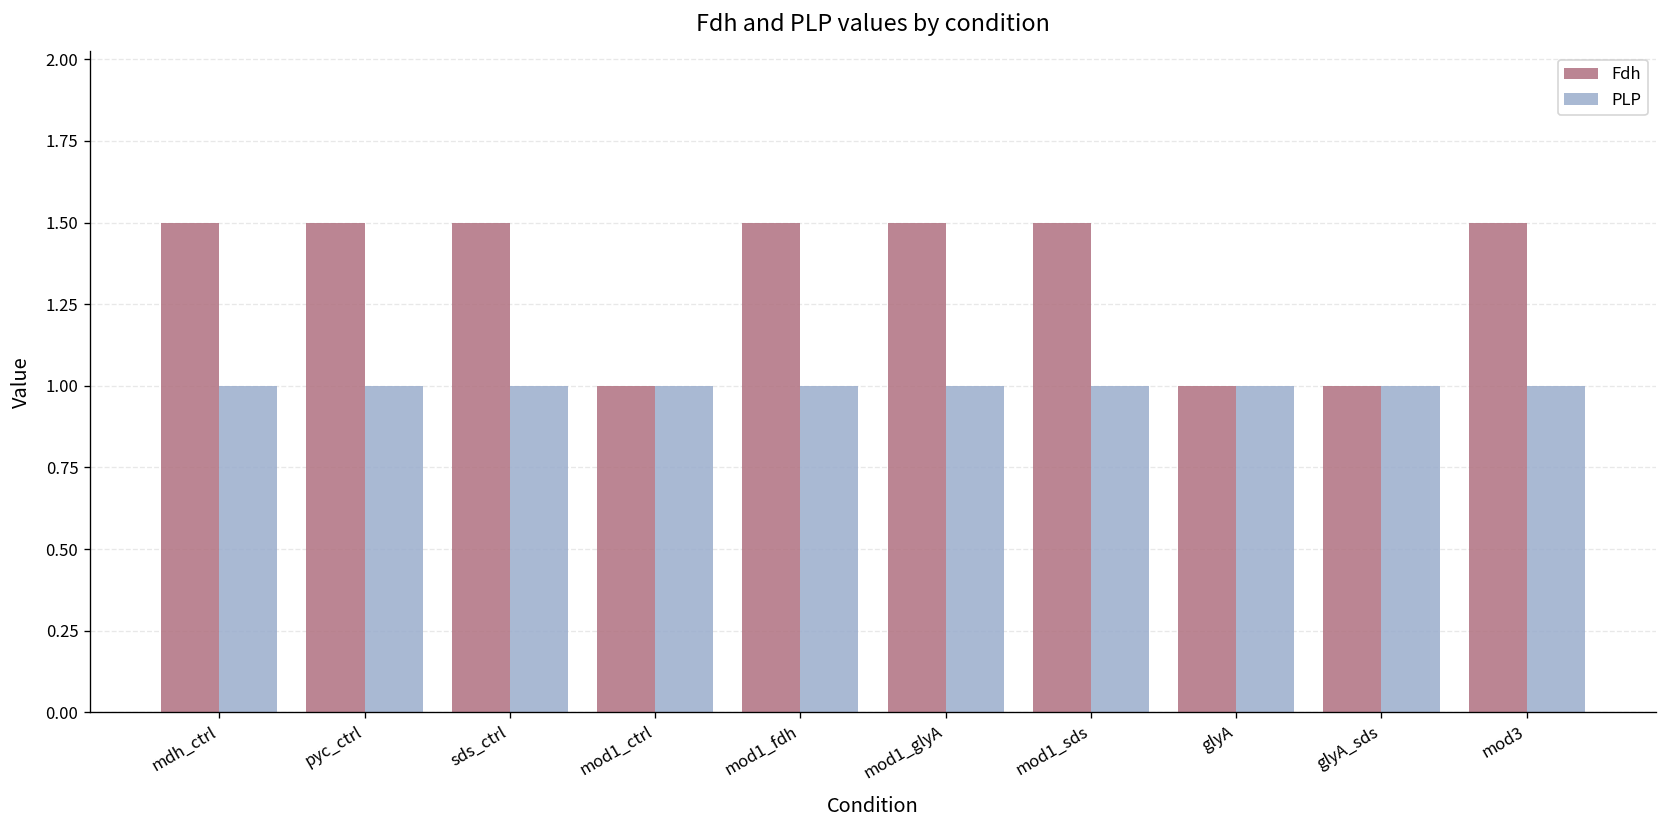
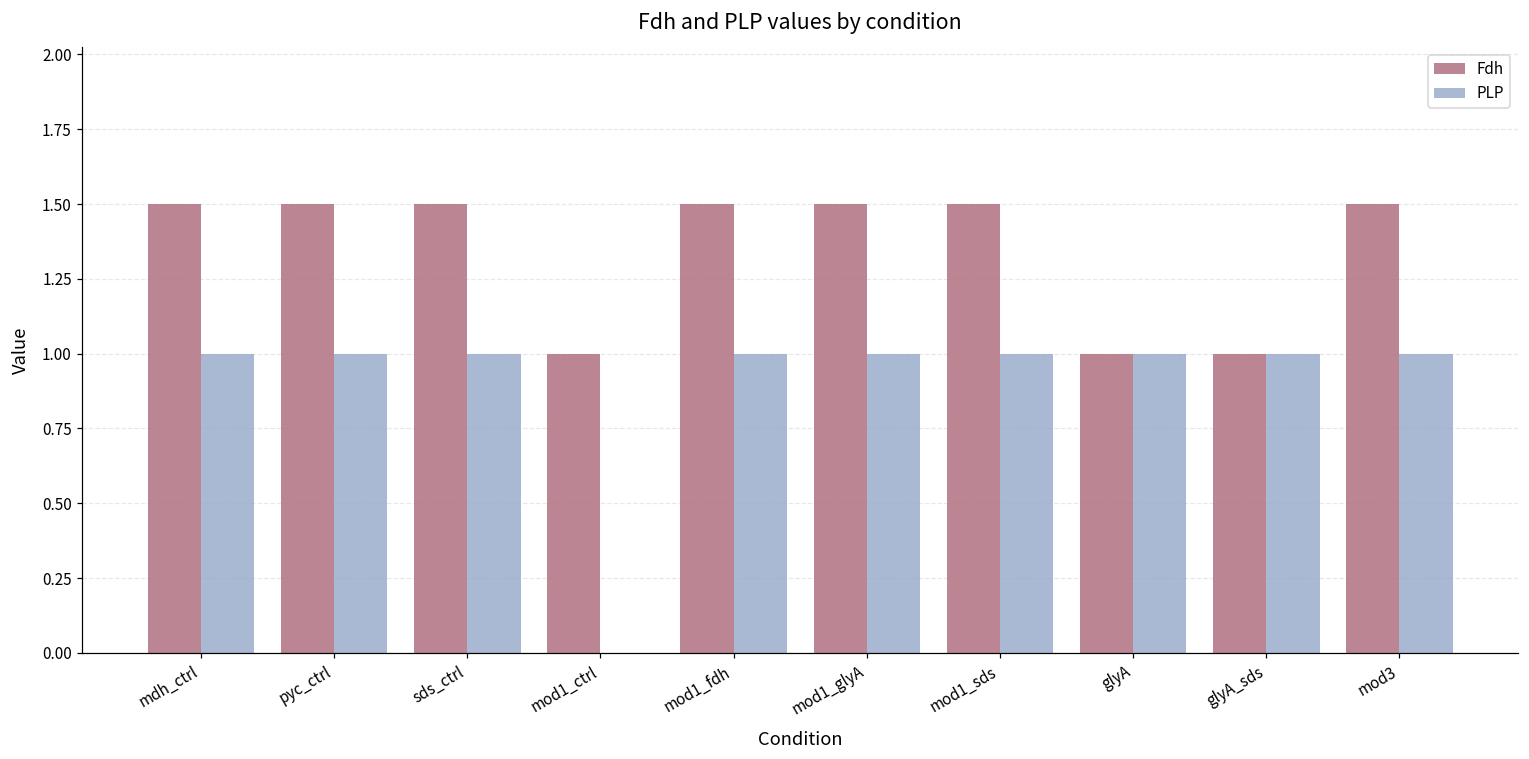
PLP, mod1_ctrl: 1 -> 0
